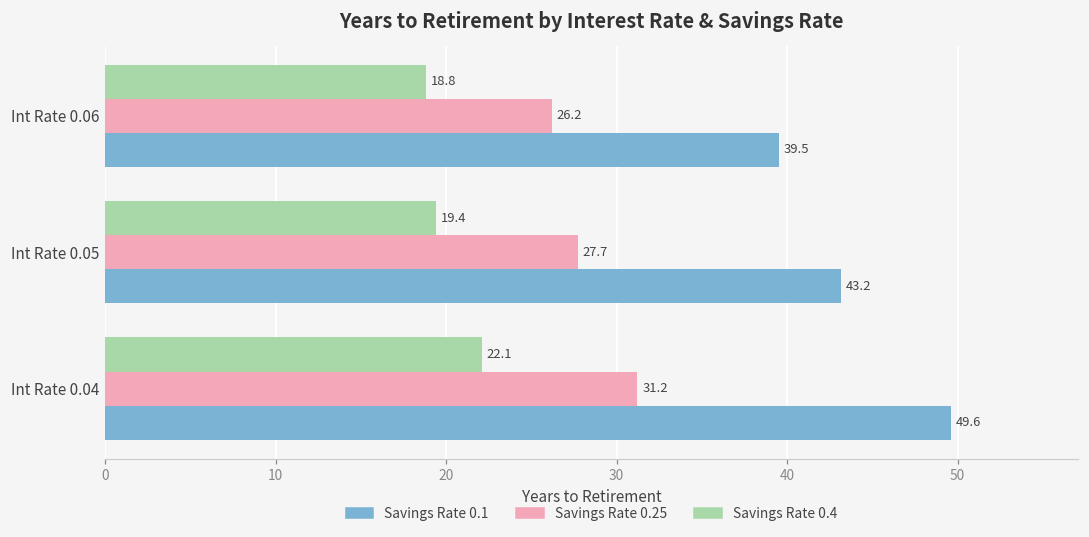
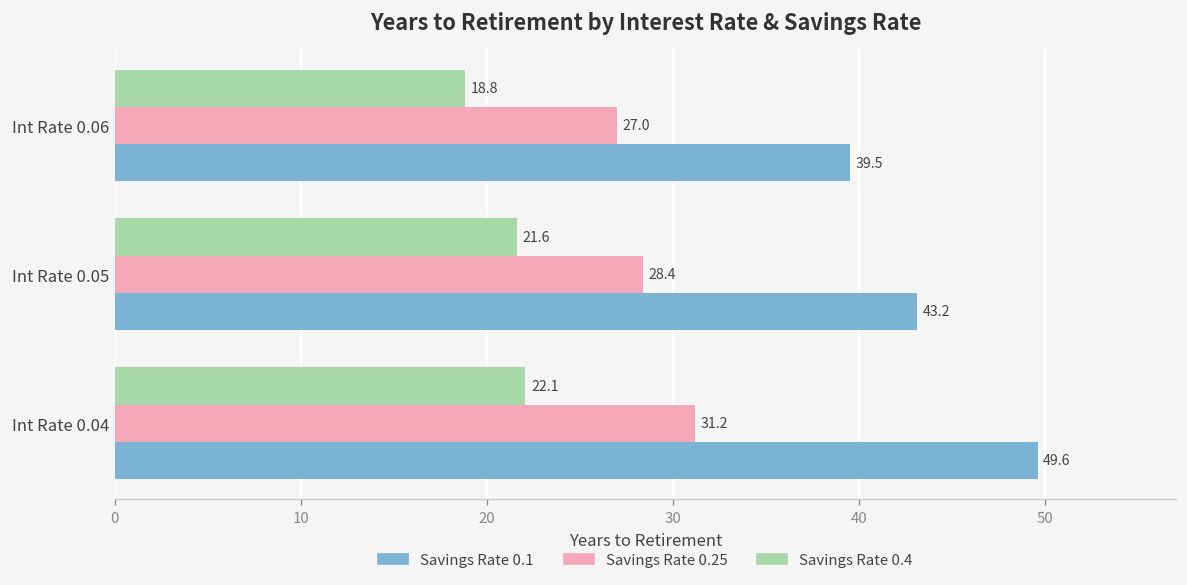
Savings Rate 0.25, Int Rate 0.06: 26.2 -> 27.0
Savings Rate 0.4, Int Rate 0.05: 19.4 -> 21.6
Savings Rate 0.25, Int Rate 0.05: 27.7 -> 28.4
